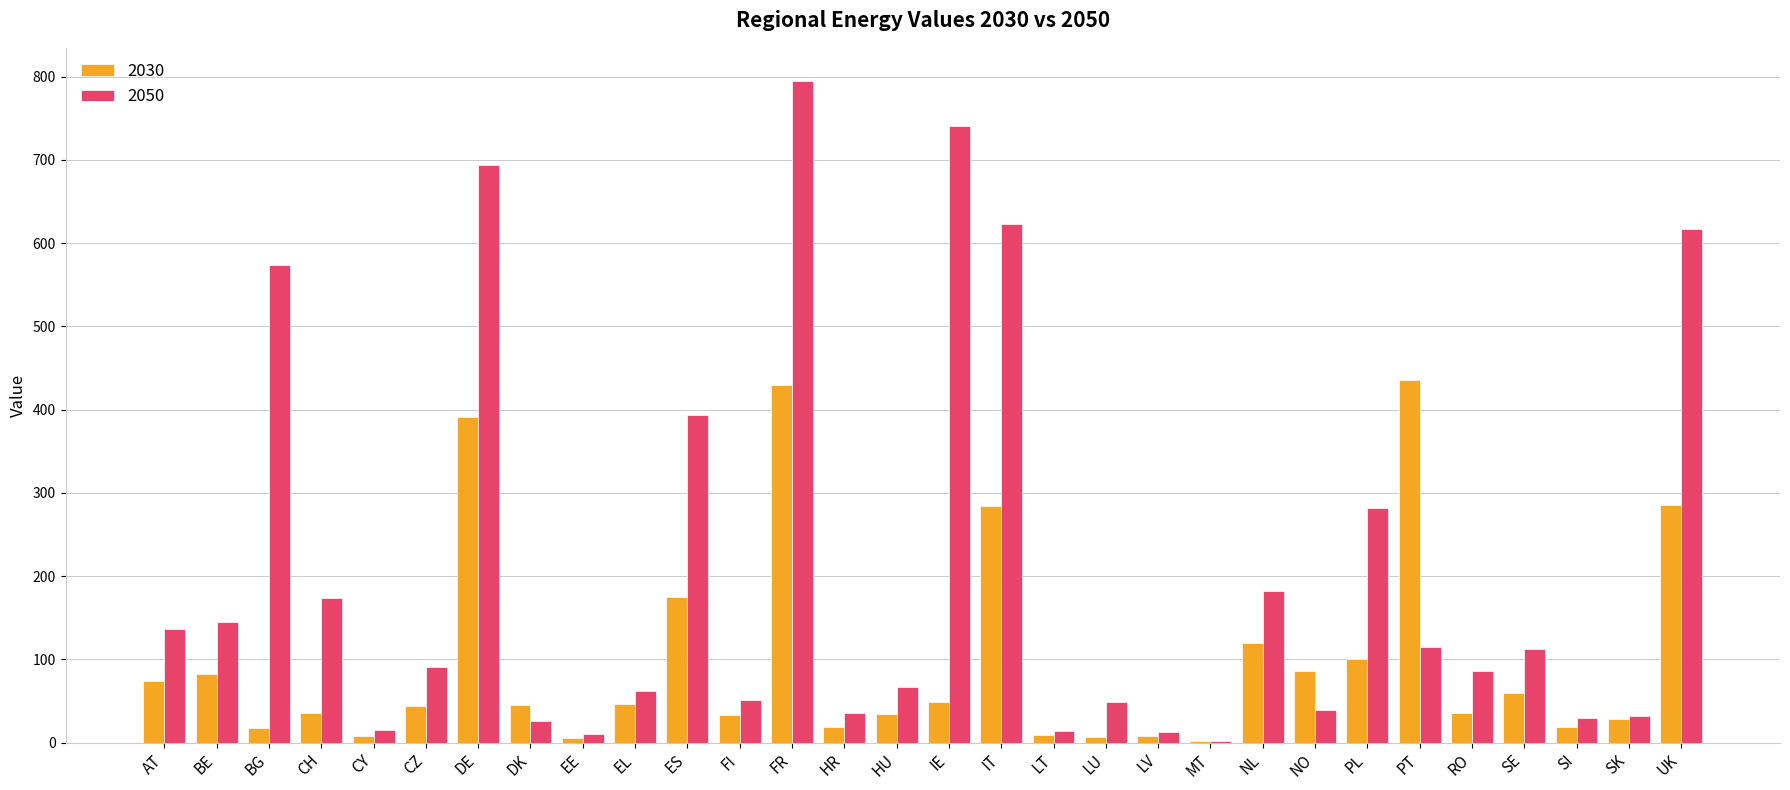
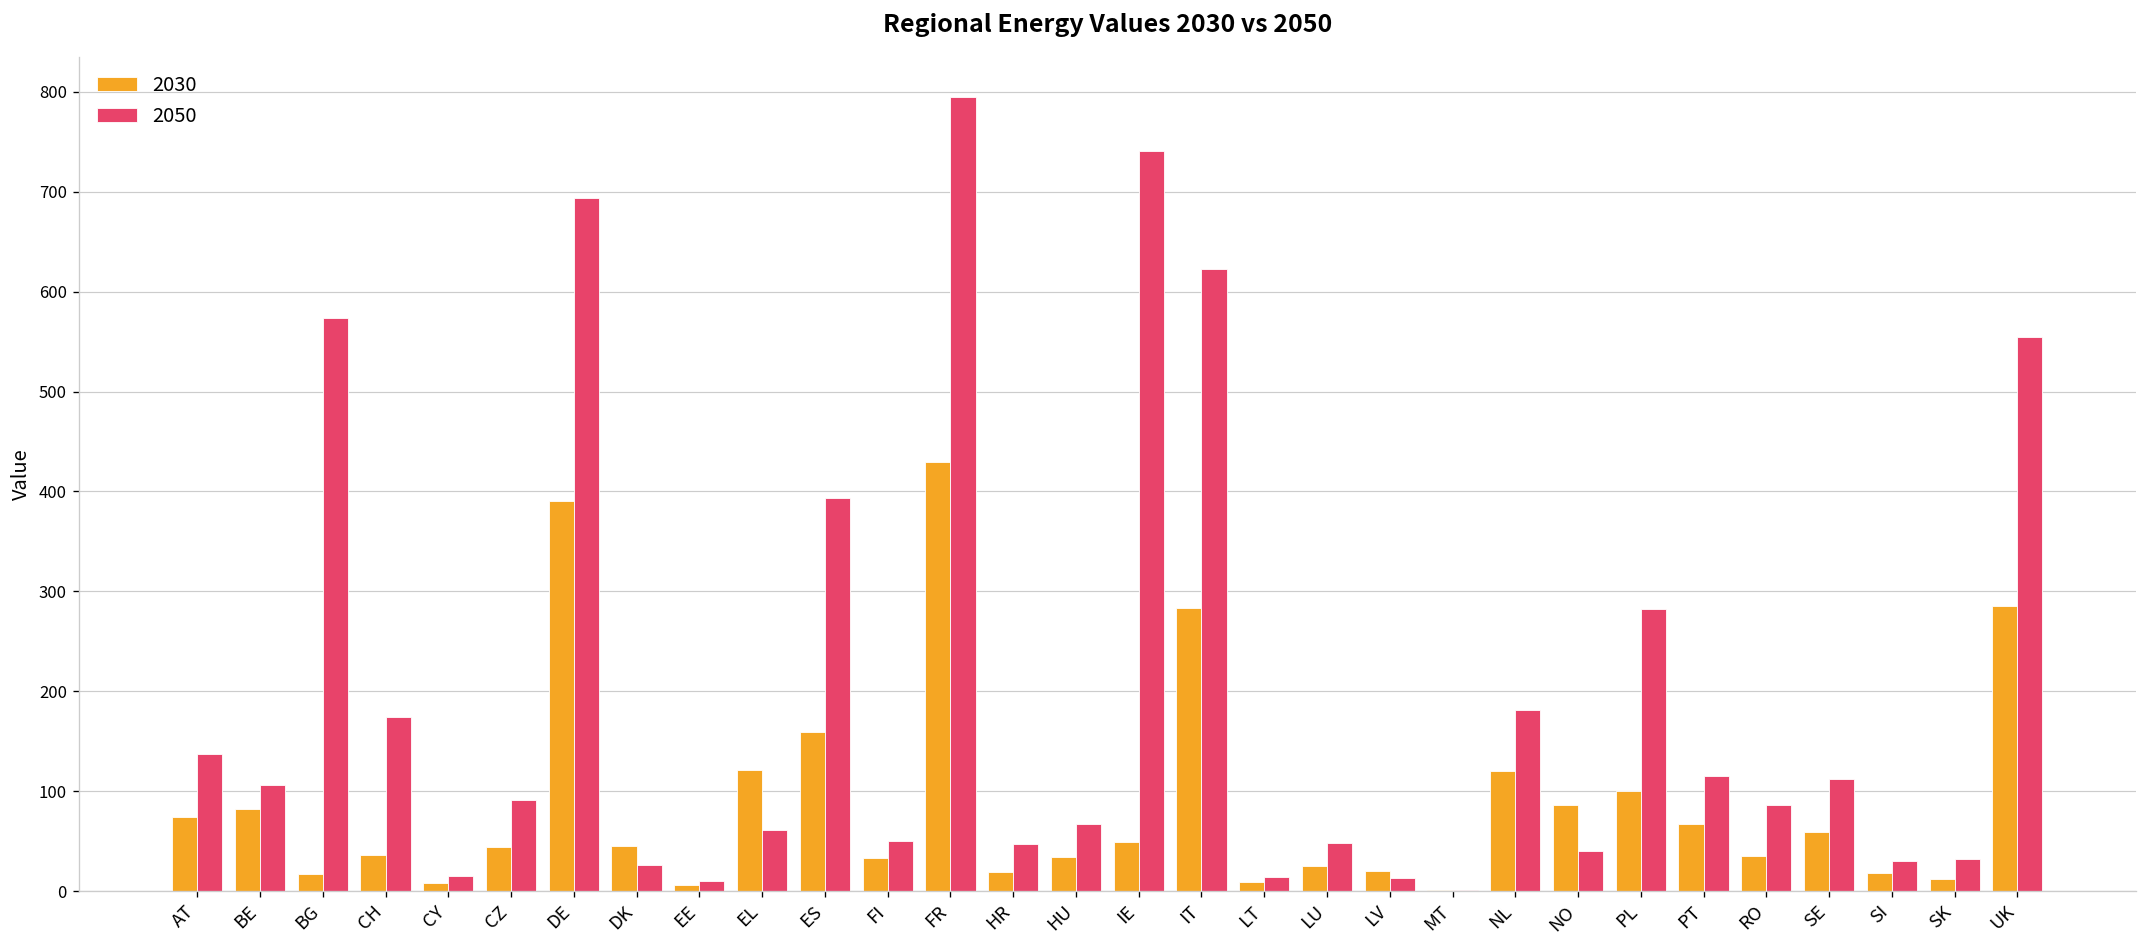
2050, BE: 140 -> 110
2030, EL: 50 -> 120
2030, ES: 170 -> 160
2050, HR: 40 -> 50
2030, LU: 10 -> 30
2030, LV: 10 -> 20
2030, PT: 440 -> 70
2030, SK: 30 -> 10
2050, UK: 620 -> 550
